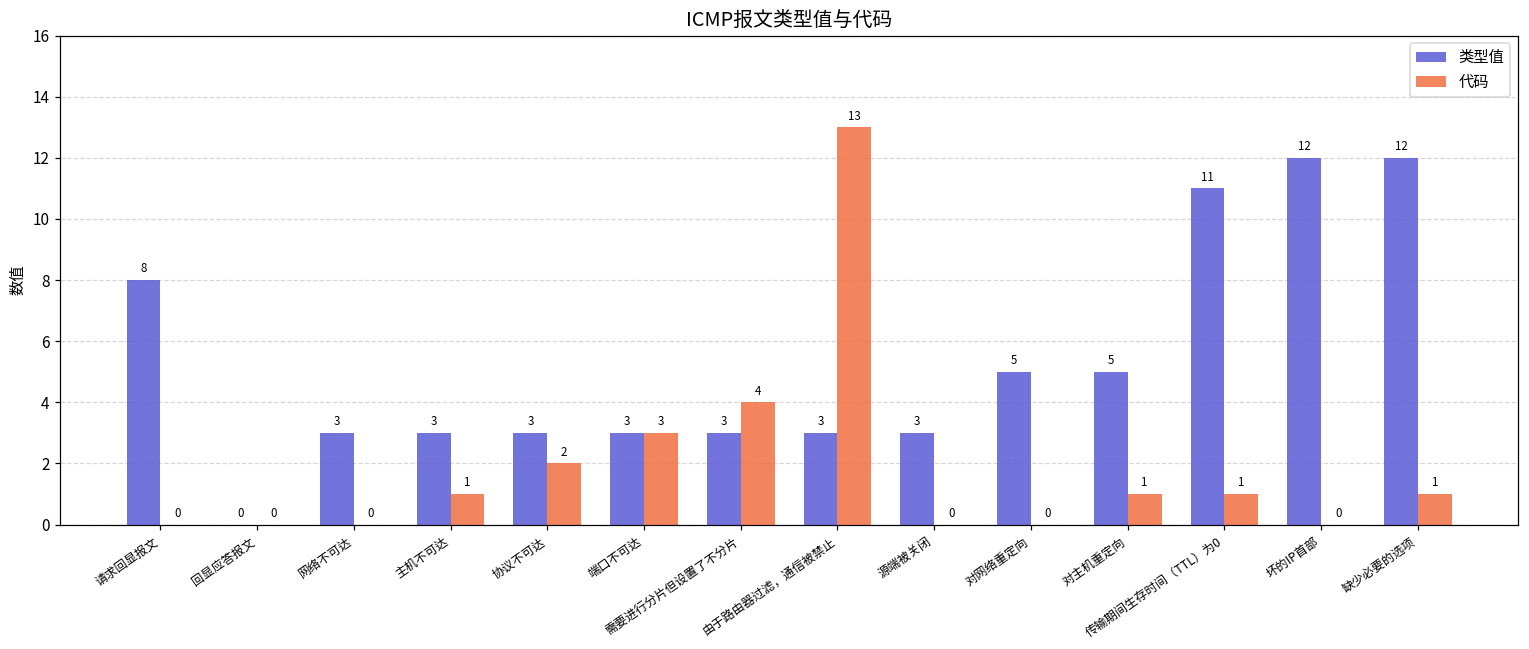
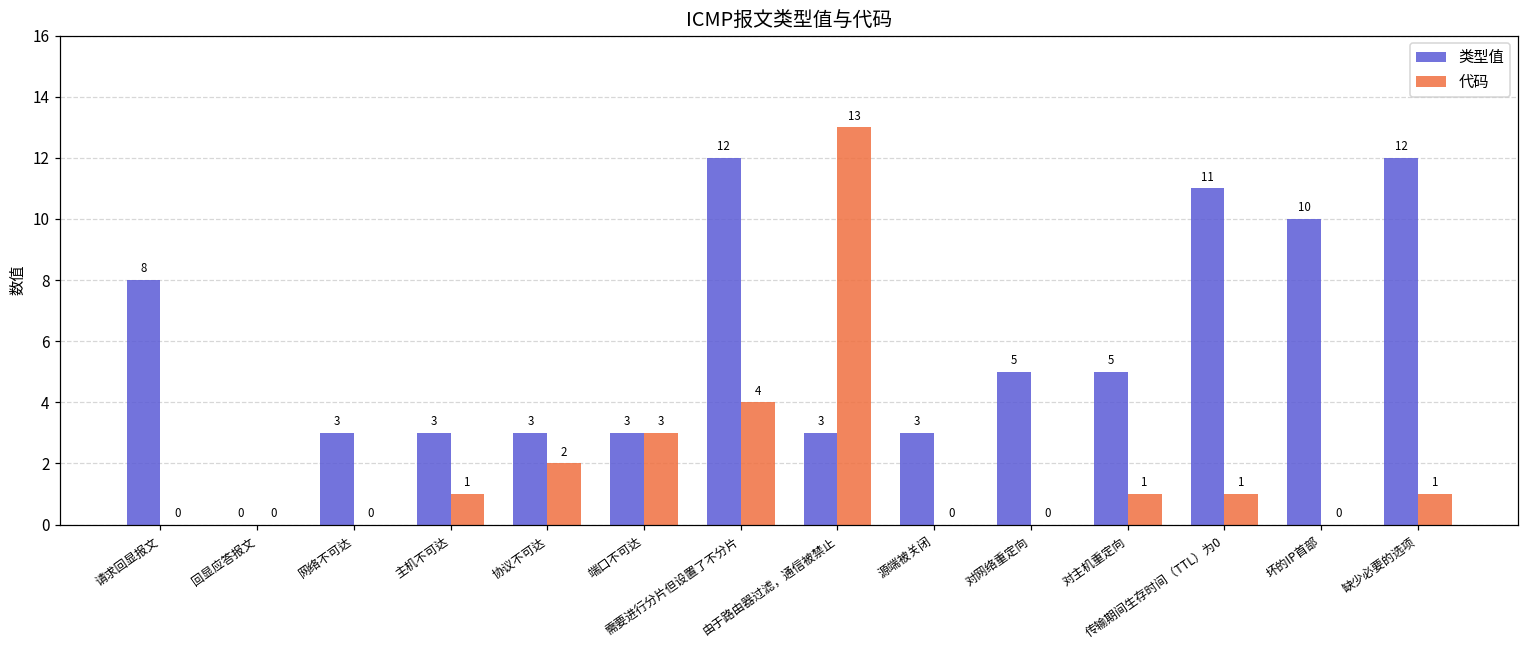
类型值, 需要进行分片但设置了不分片: 3 -> 12
类型值, 坏的IP首部: 12 -> 10
